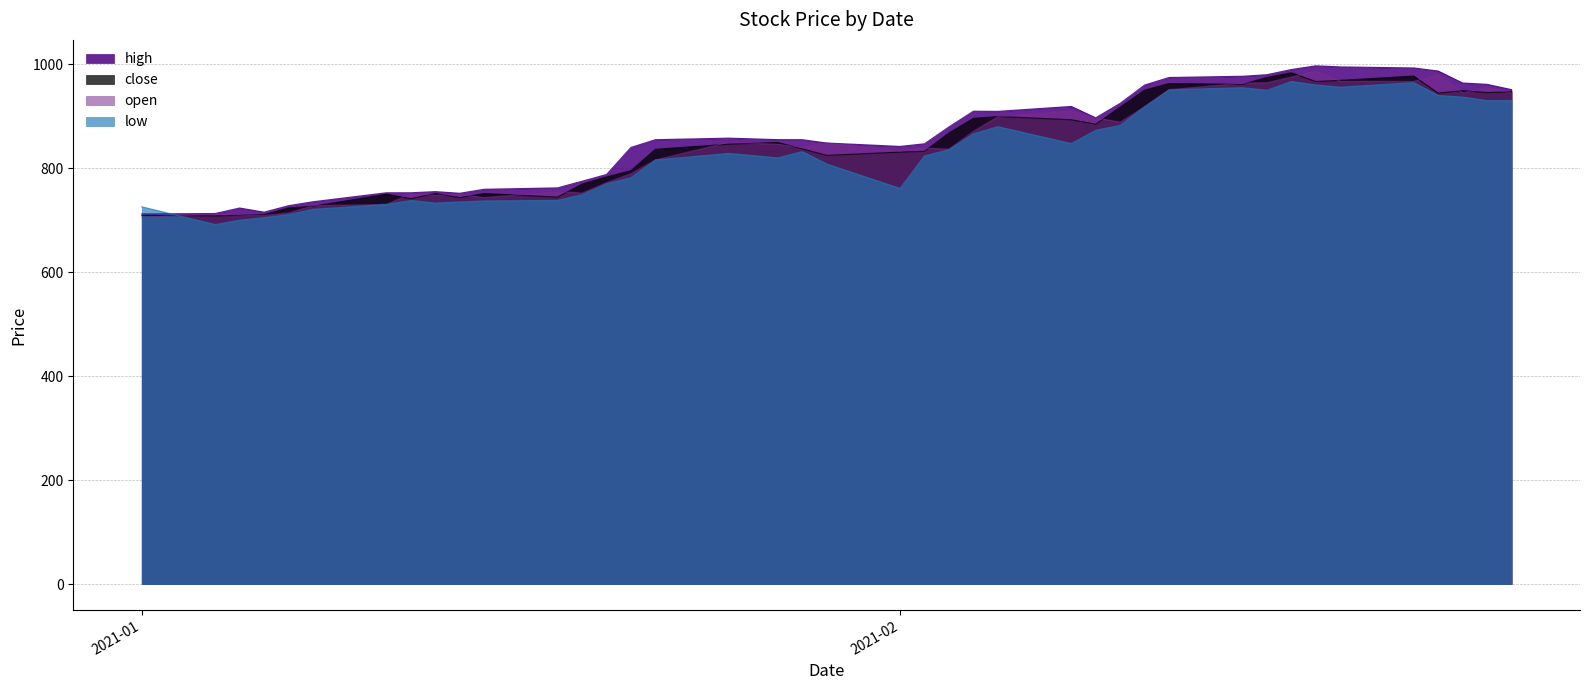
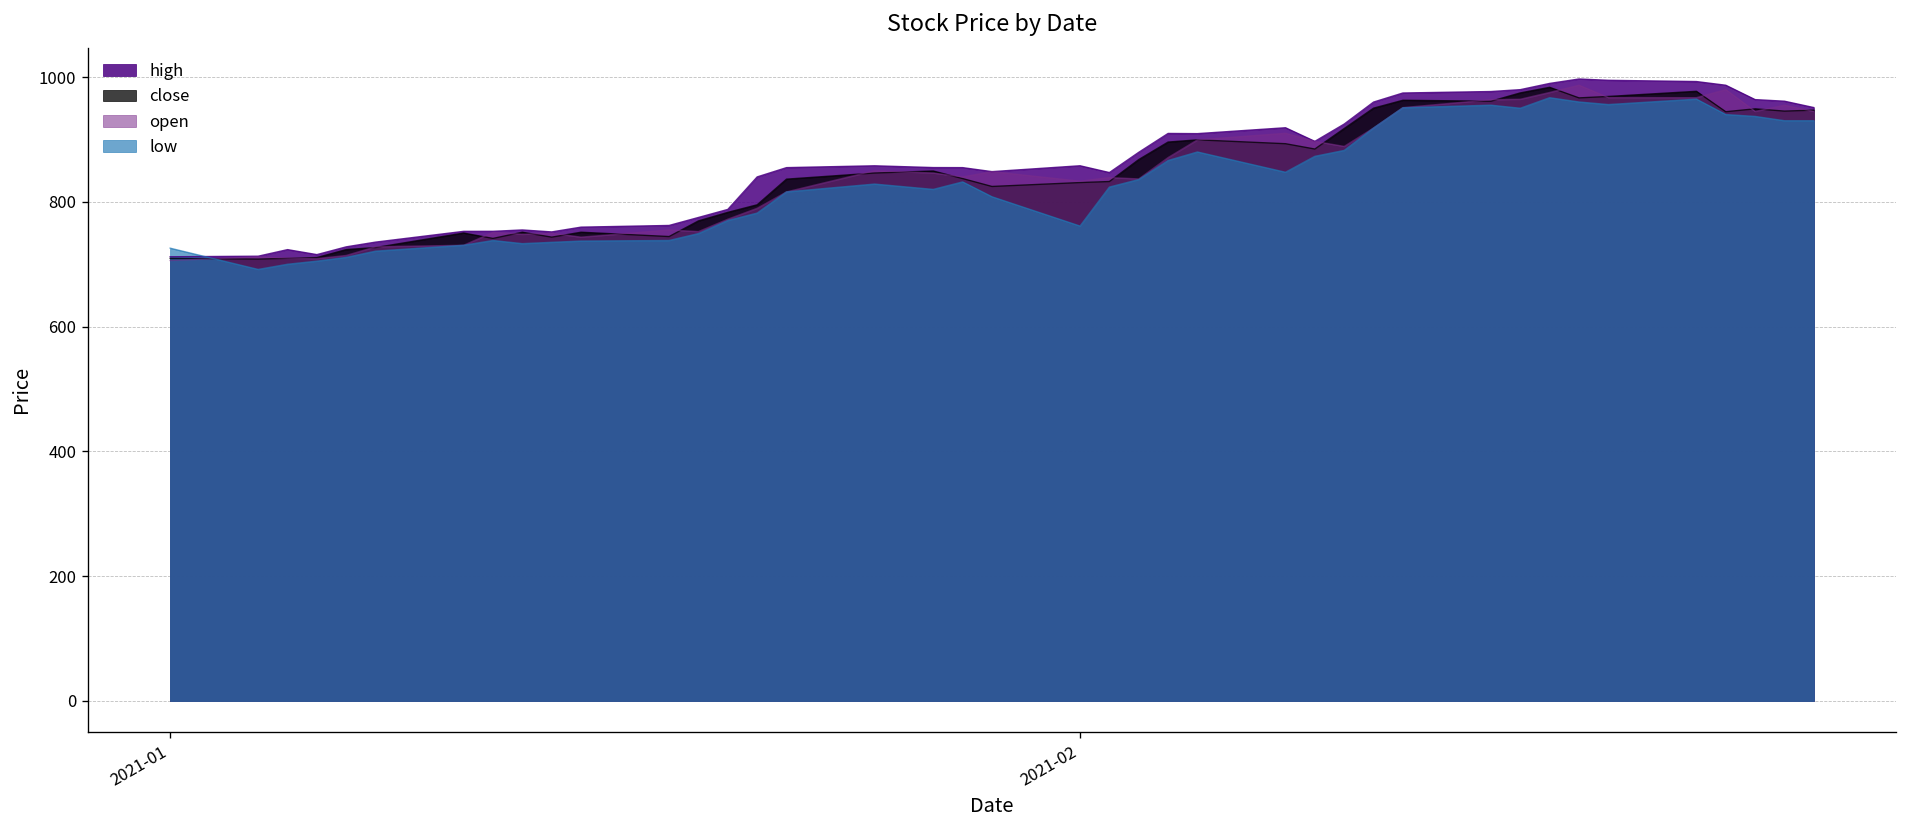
high, 2021-02: 840 -> 860
